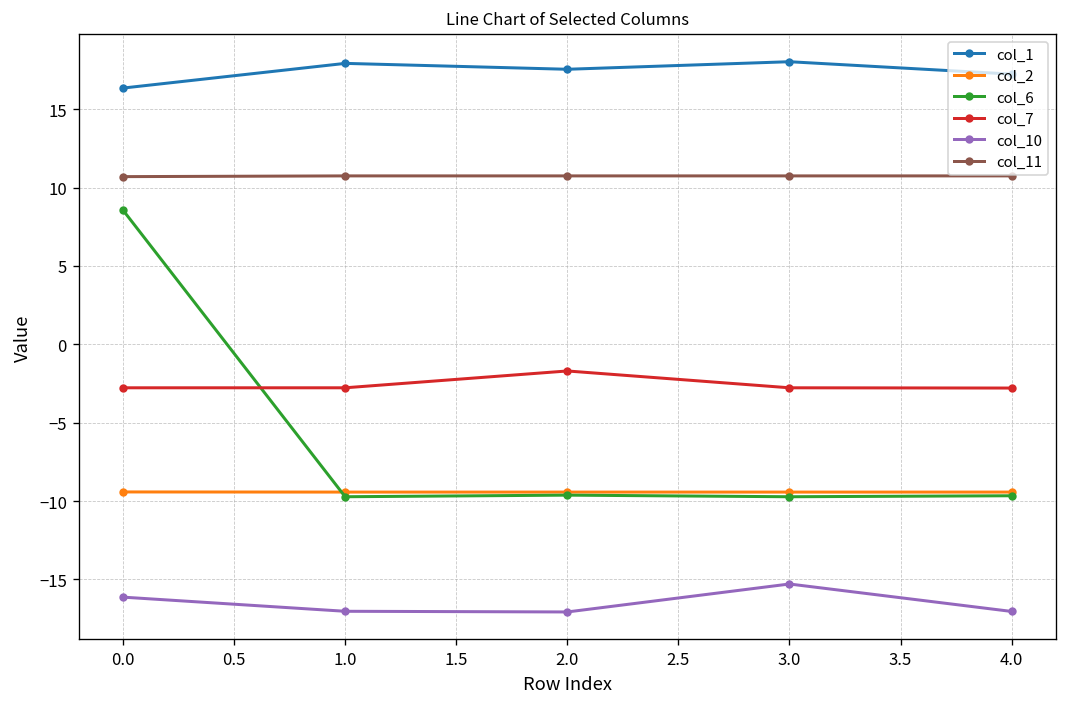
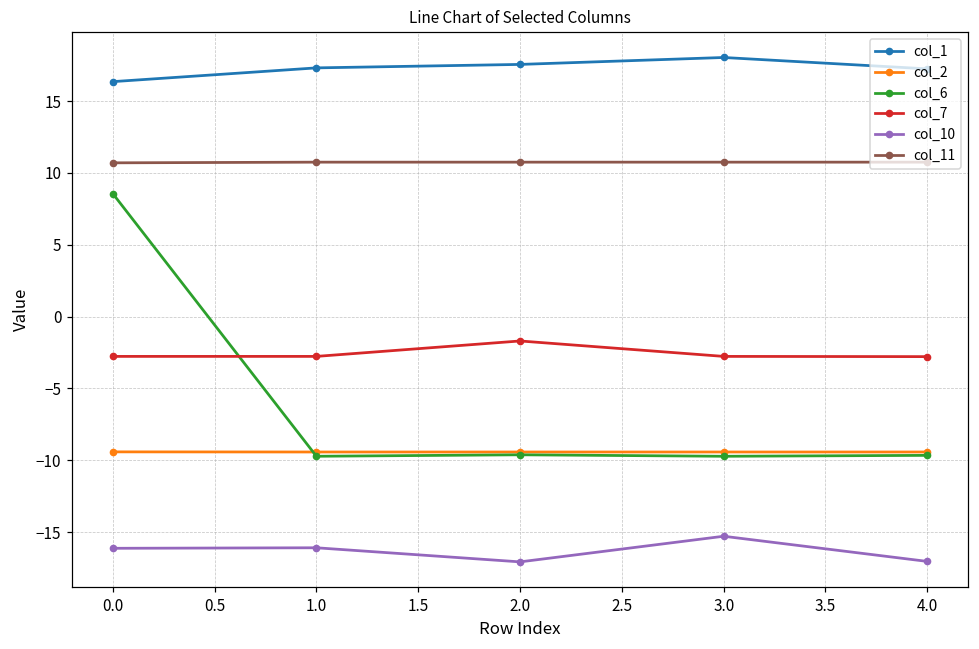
col_1, 1.0: 17.9 -> 17.3
col_10, 1.0: -17.0 -> -16.1
